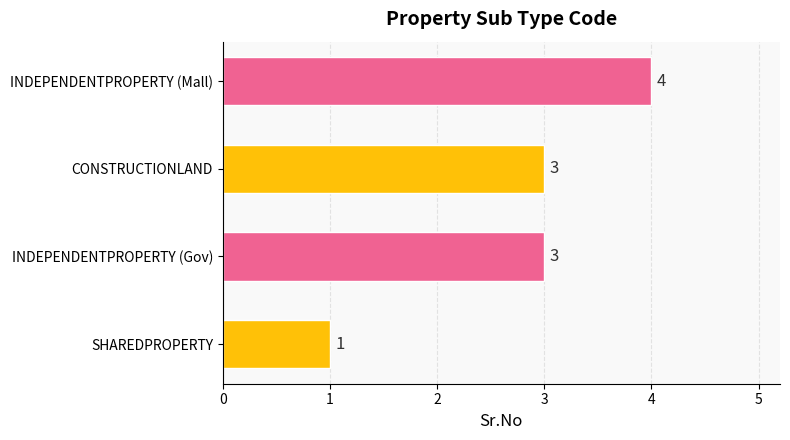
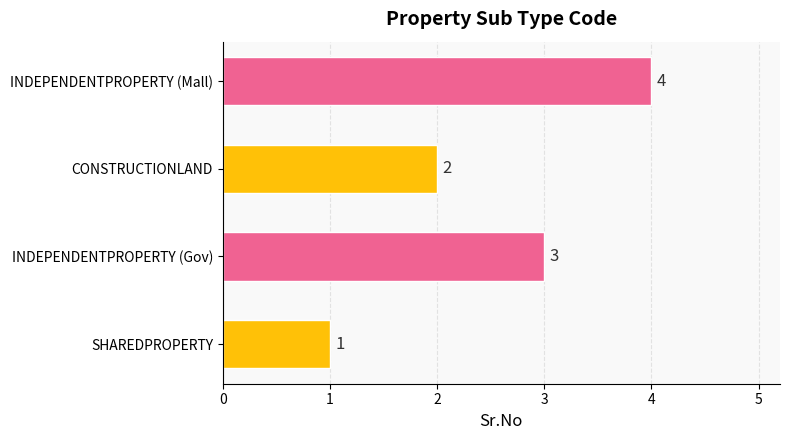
CONSTRUCTIONLAND: 3 -> 2
